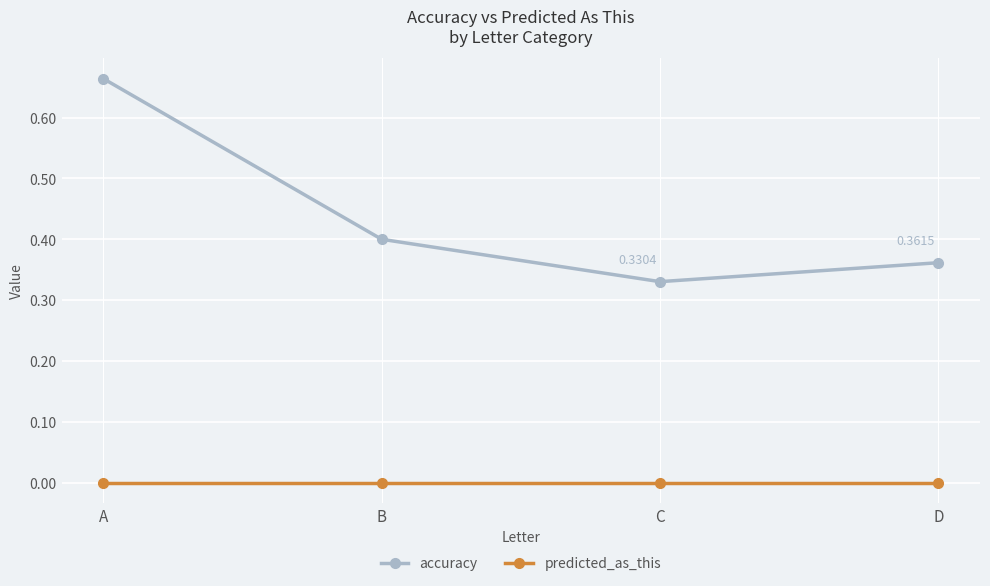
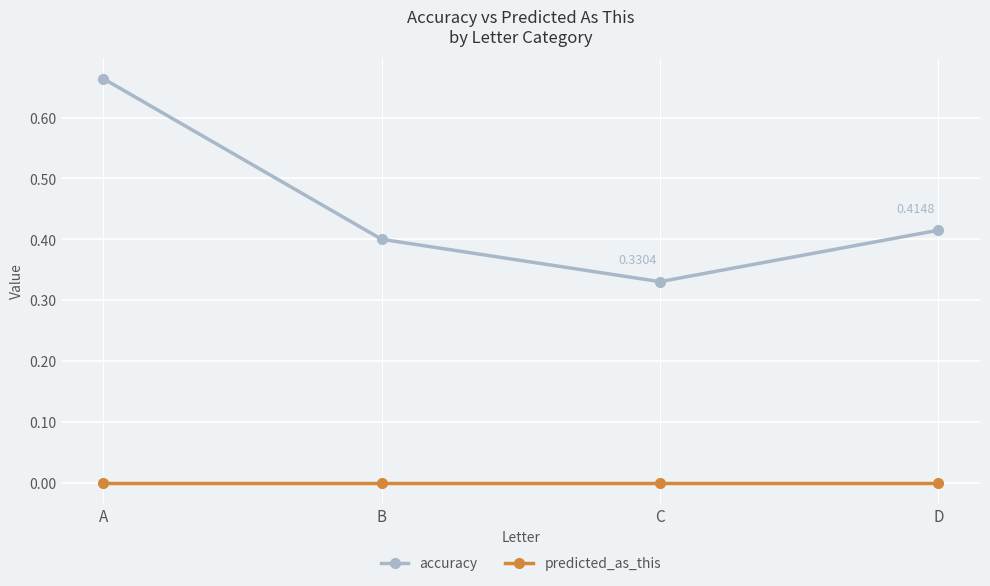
accuracy, D: 0.3615 -> 0.4148
